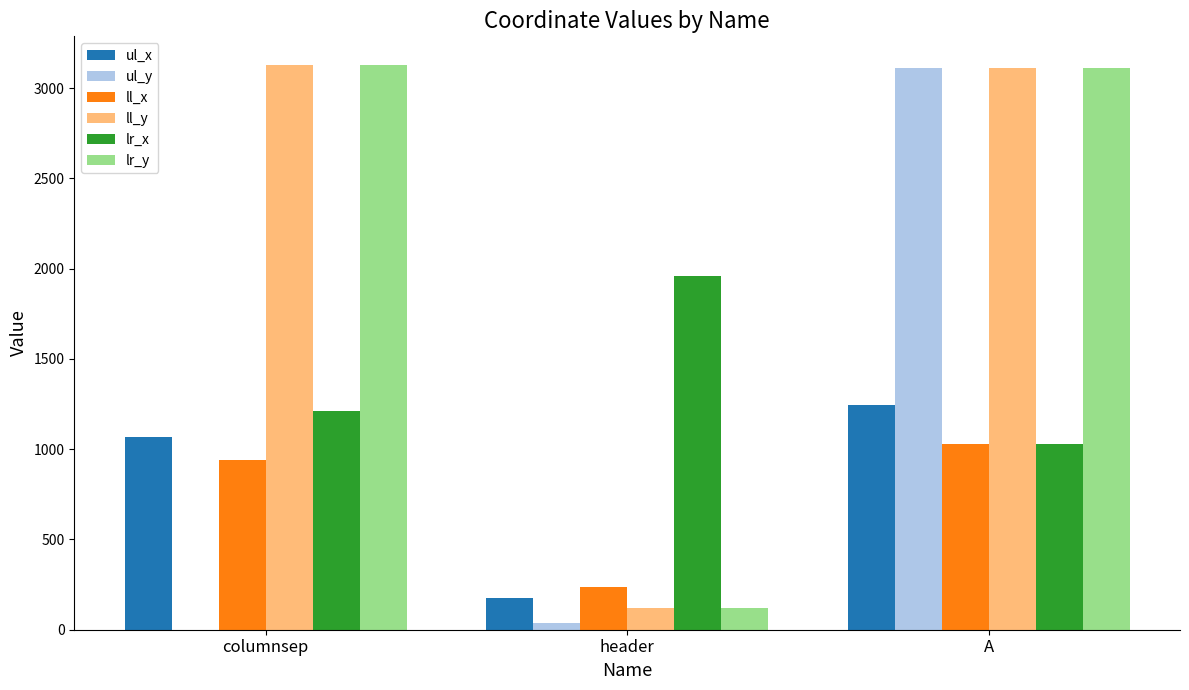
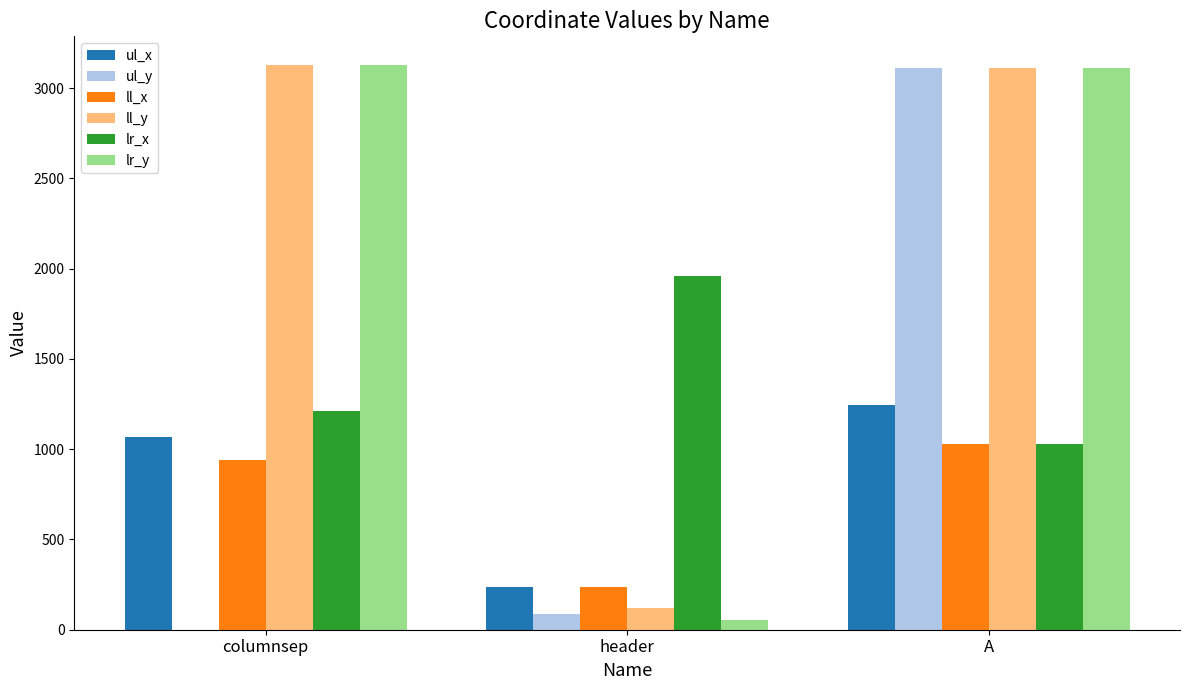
ul_x, header: 180 -> 240
ul_y, header: 40 -> 90
lr_y, header: 120 -> 60
